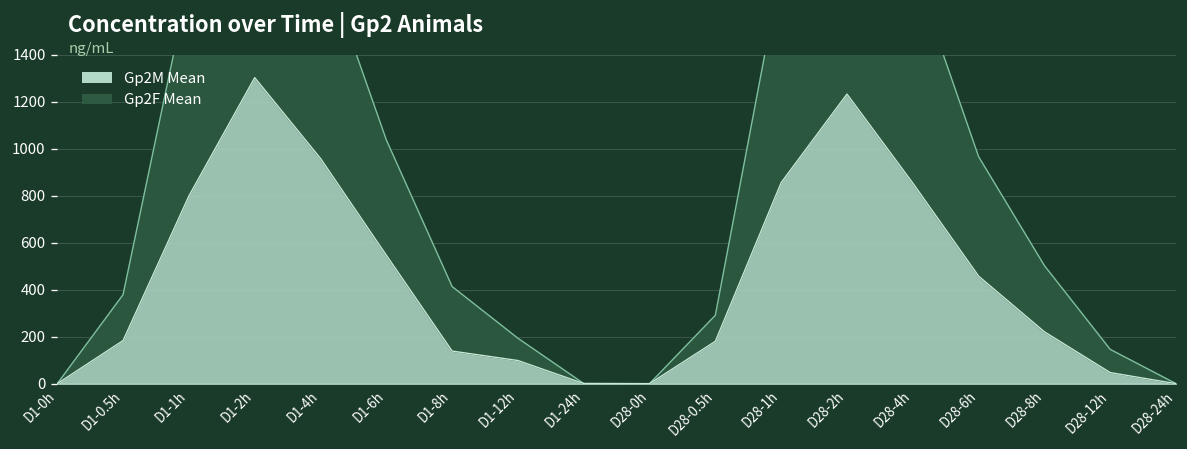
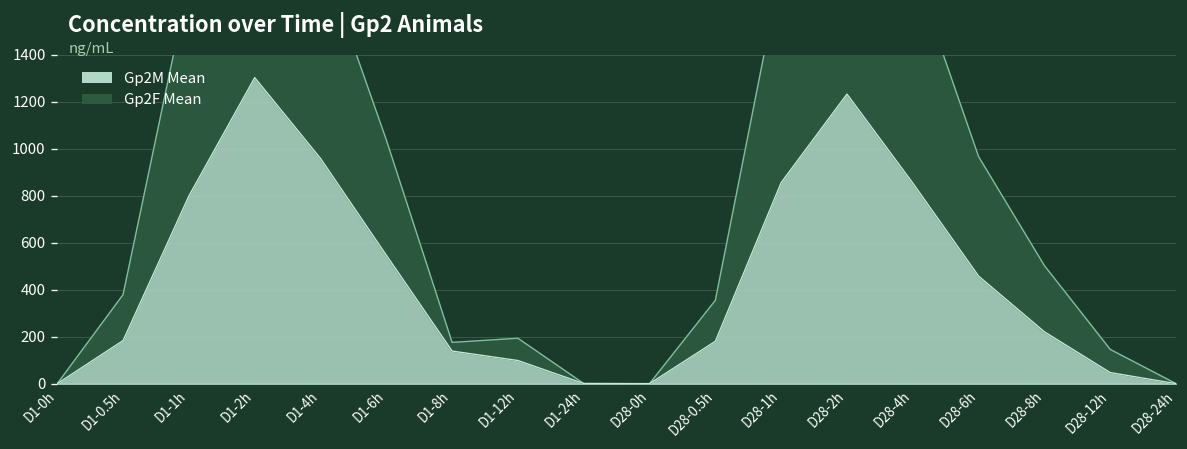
Gp2F Mean, D1-8h: 270 -> 40
Gp2F Mean, D28-0.5h: 110 -> 170
